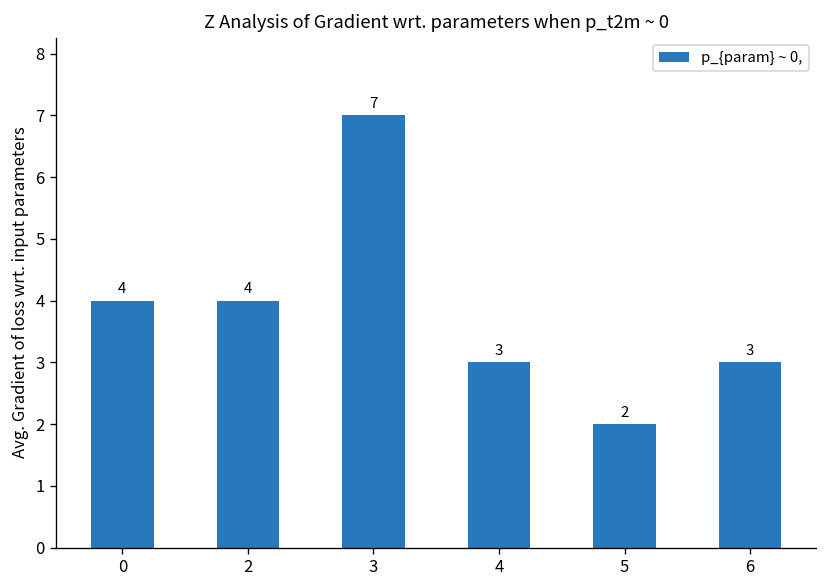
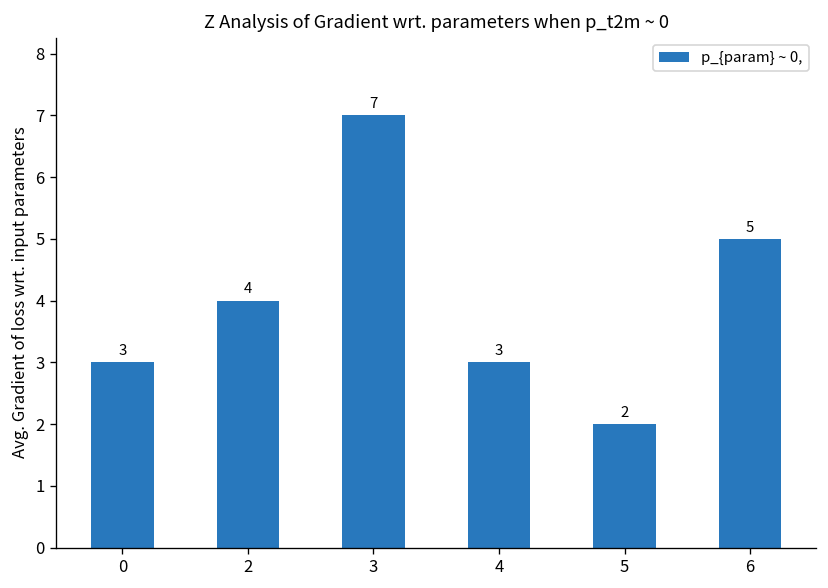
0: 4 -> 3
6: 3 -> 5
